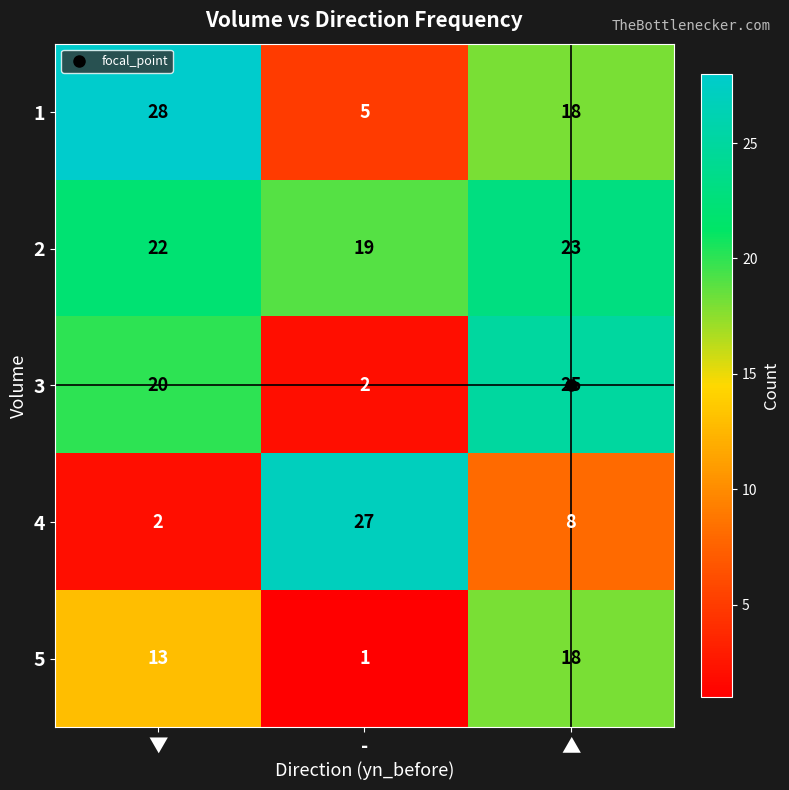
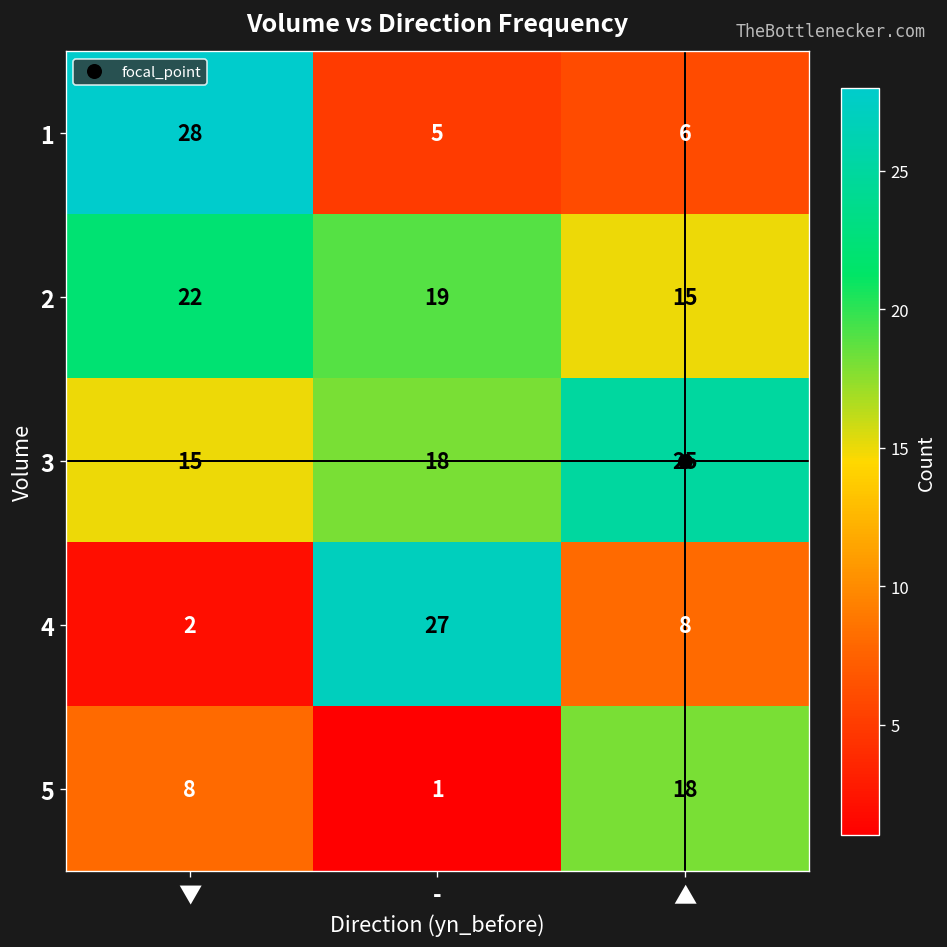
1, ▲: 18 -> 6
2, ▲: 23 -> 15
3, ▼: 20 -> 15
3, -: 2 -> 18
5, ▼: 13 -> 8
